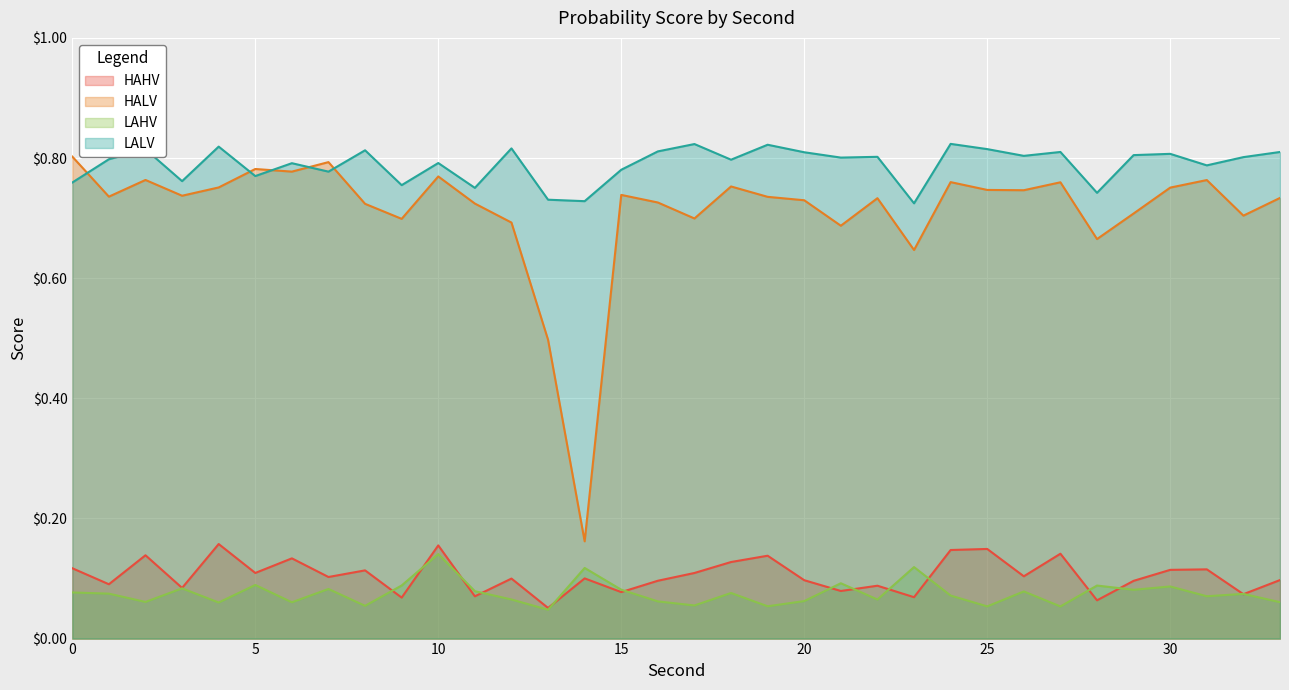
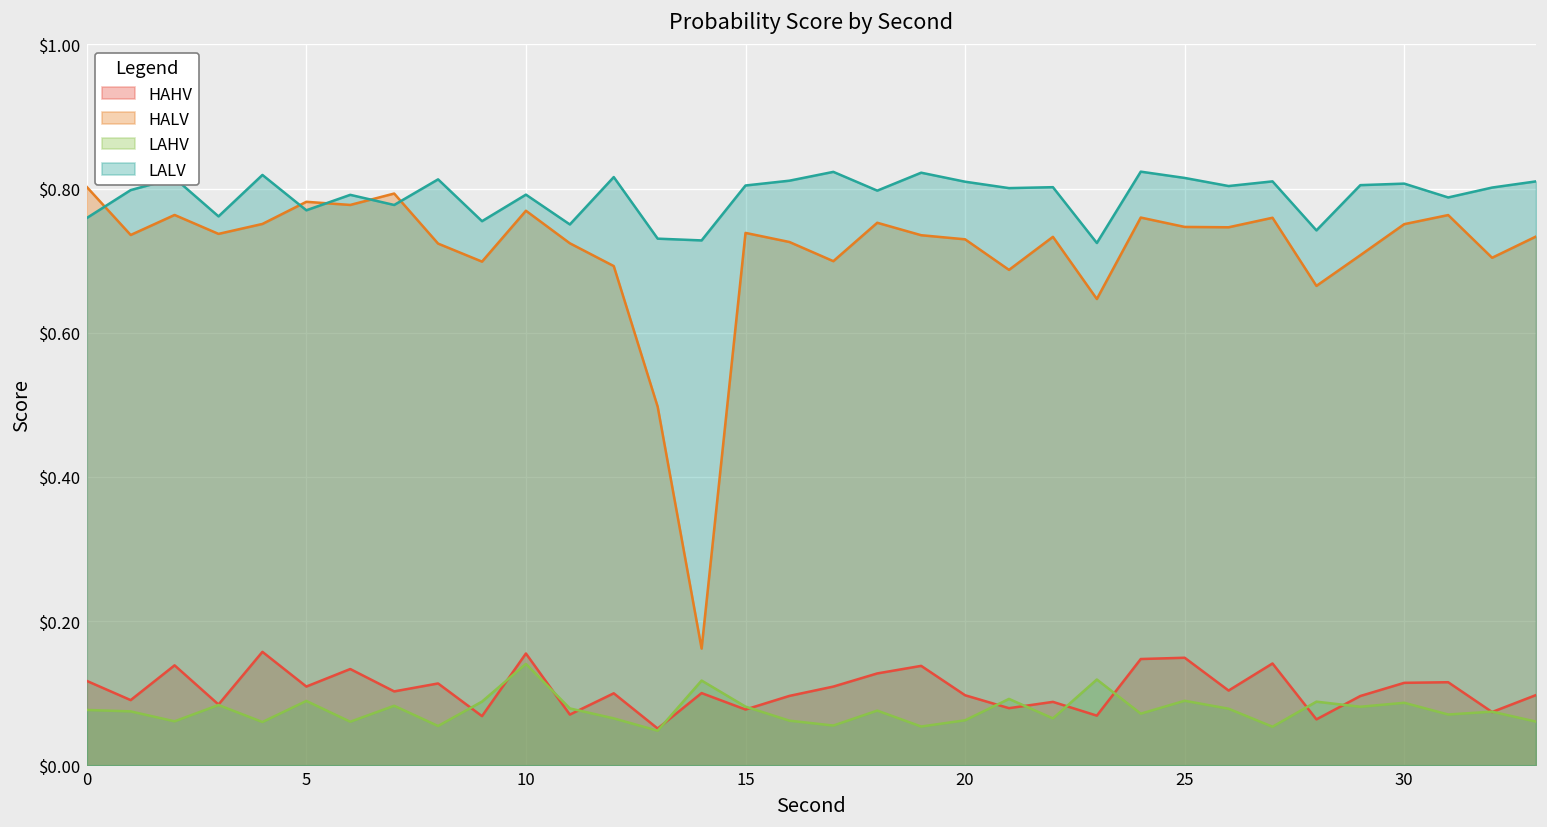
LALV, 15: $0.78 -> $0.80
LAHV, 25: $0.05 -> $0.09
